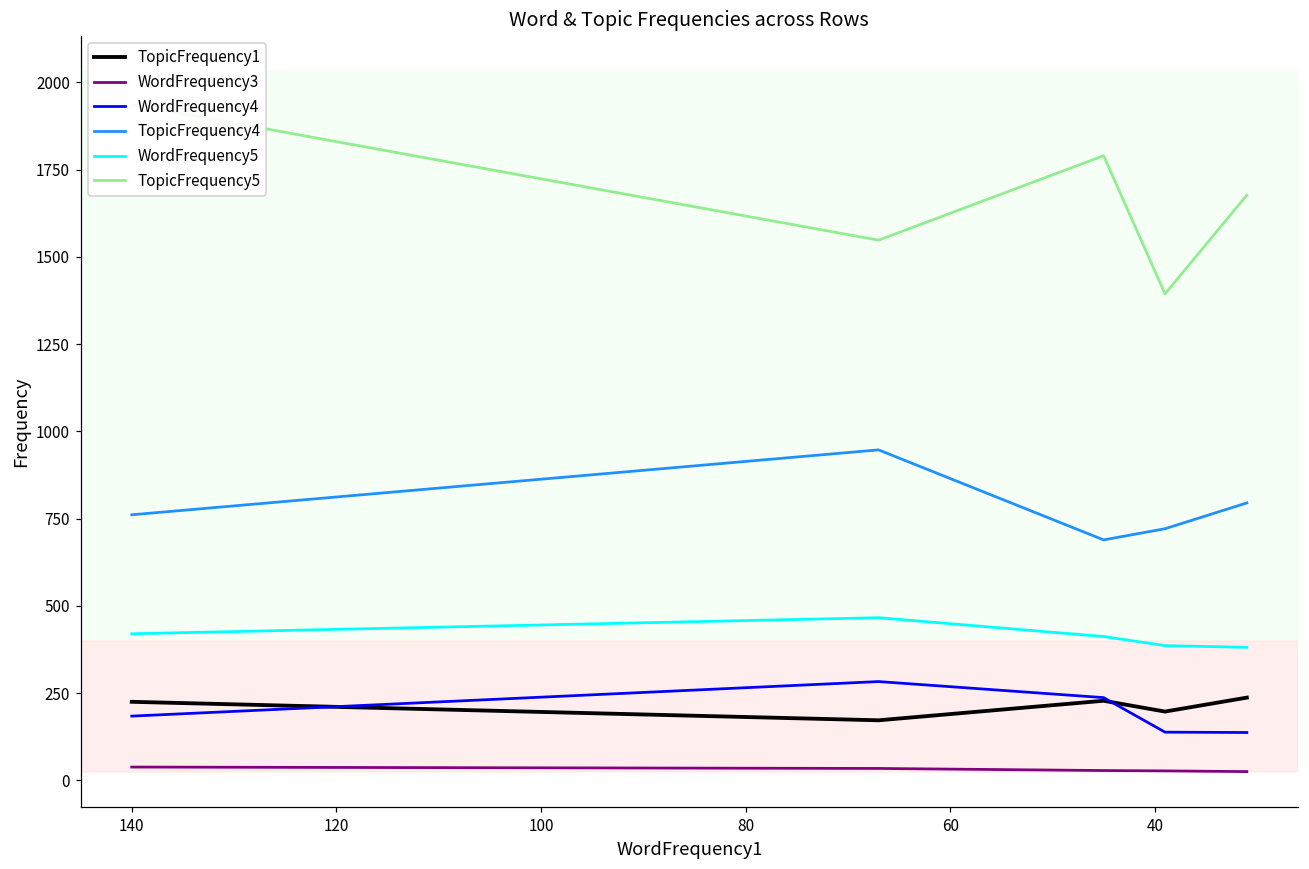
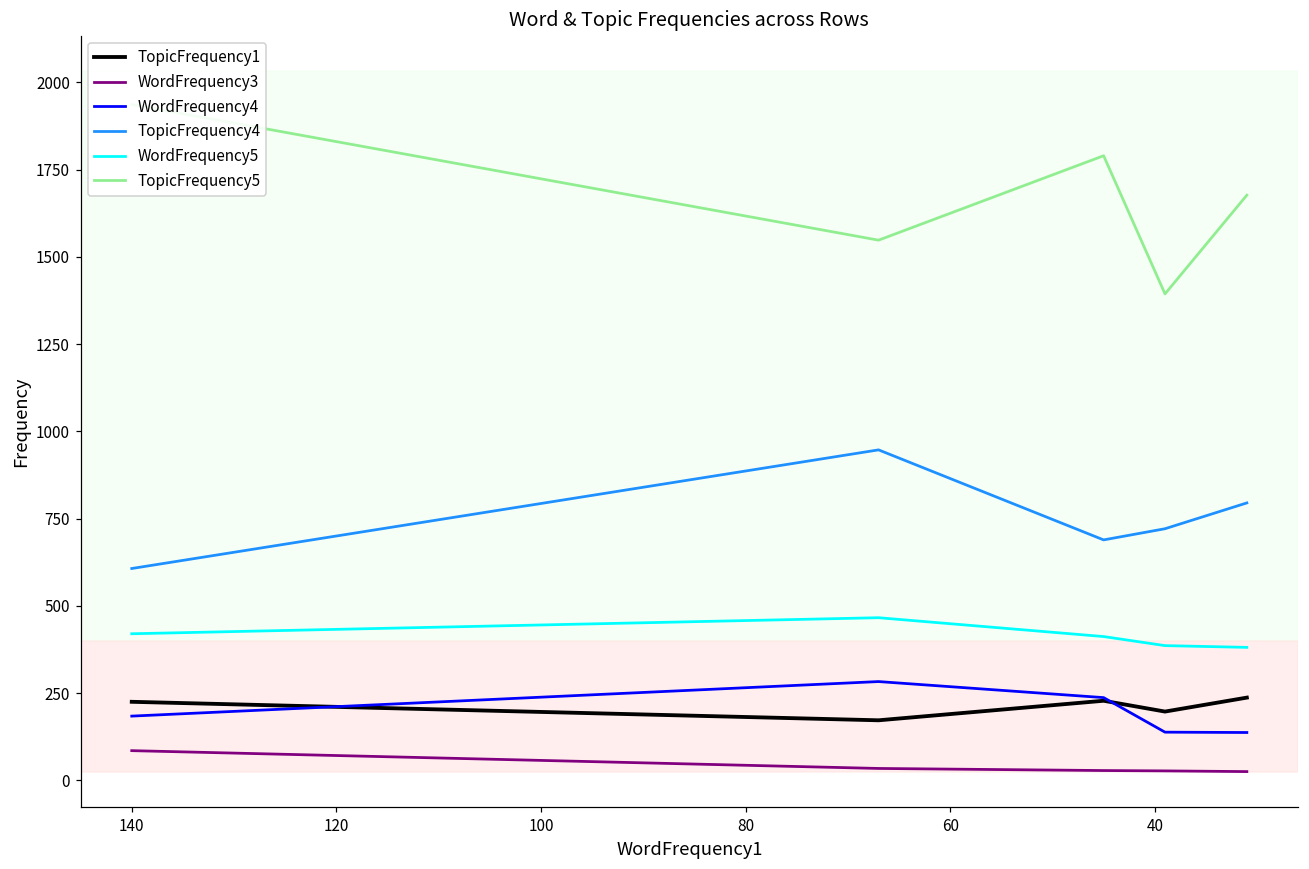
WordFrequency3, 140: 40 -> 90
TopicFrequency4, 140: 760 -> 610
